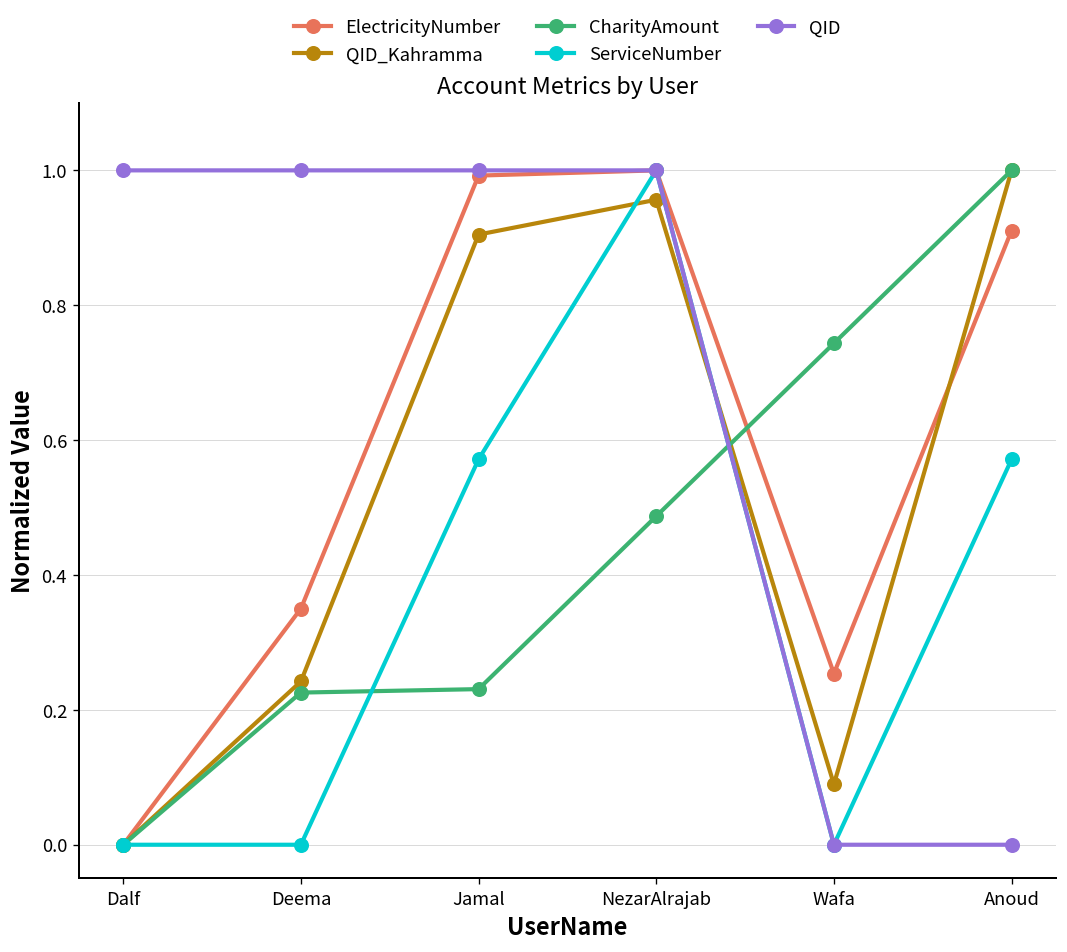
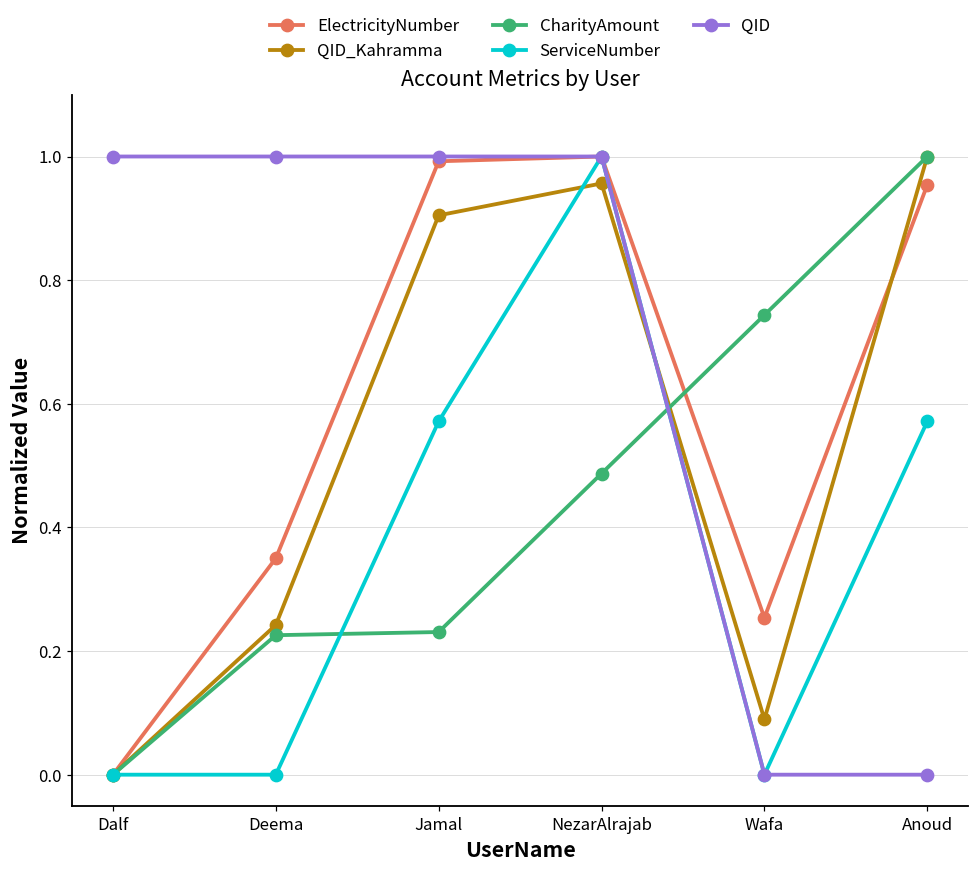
ElectricityNumber, Anoud: 0.91 -> 0.95
